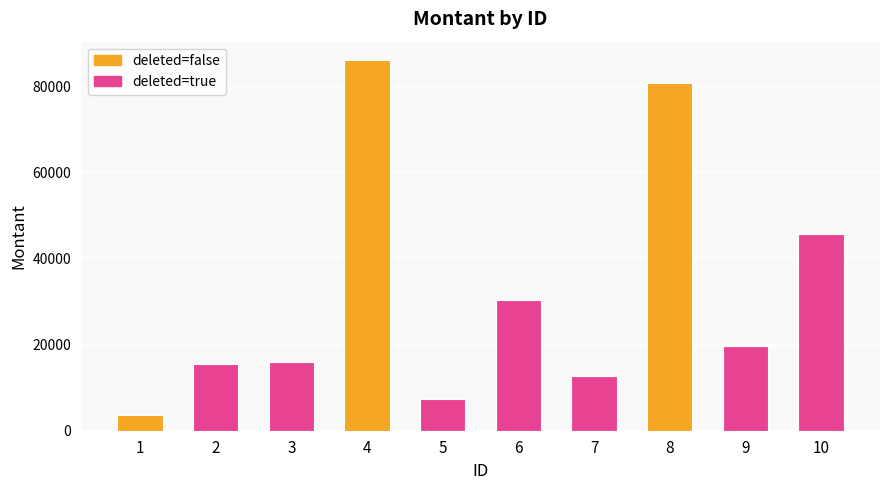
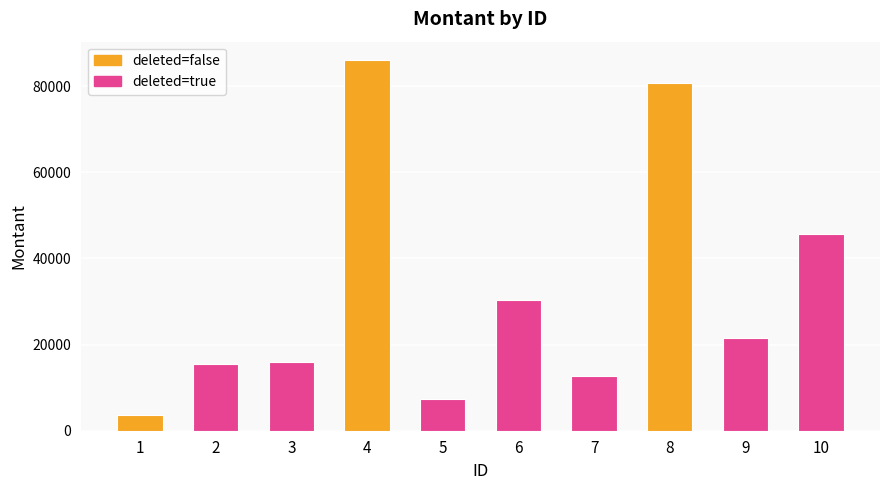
deleted=true, 9: 20000 -> 22000
